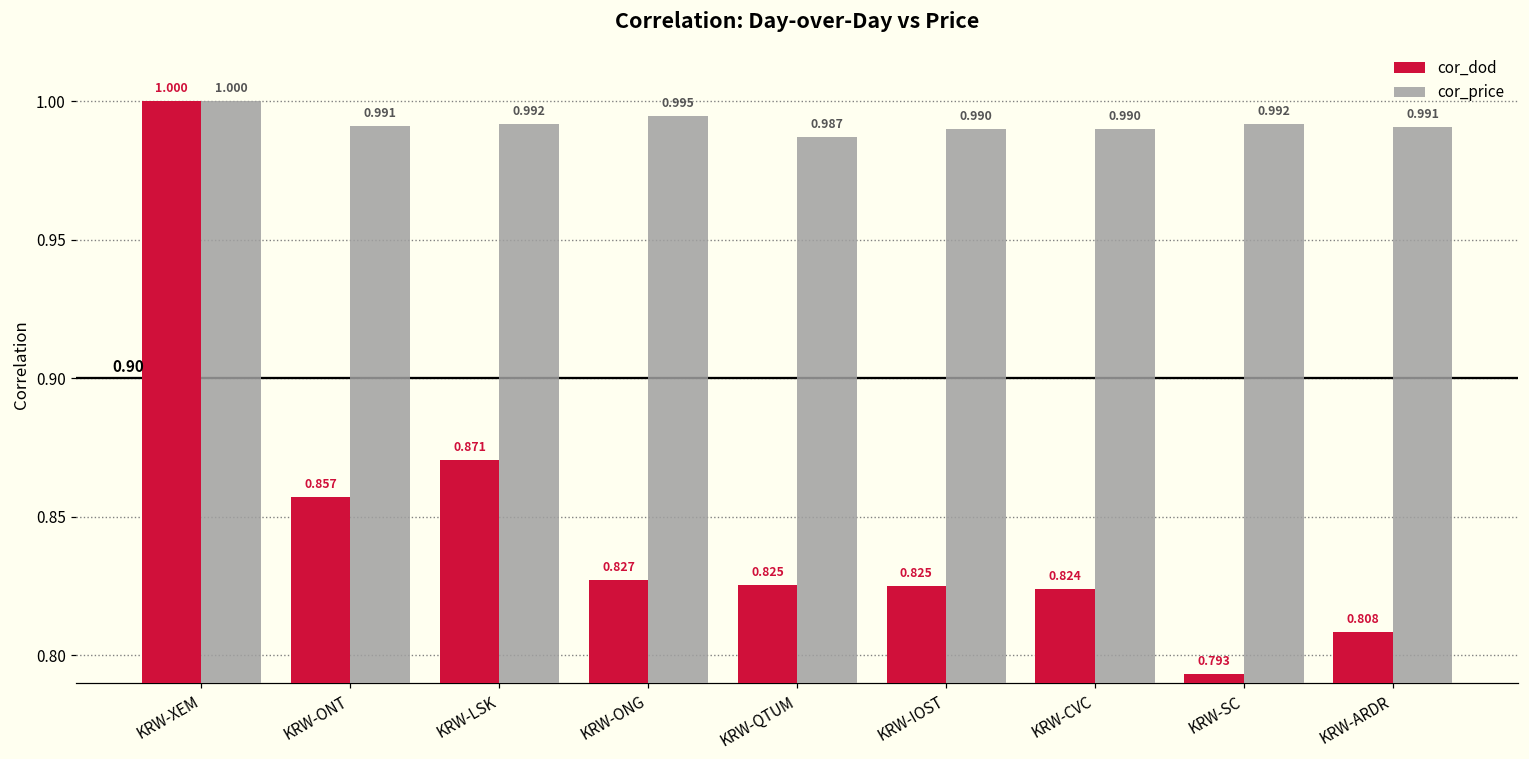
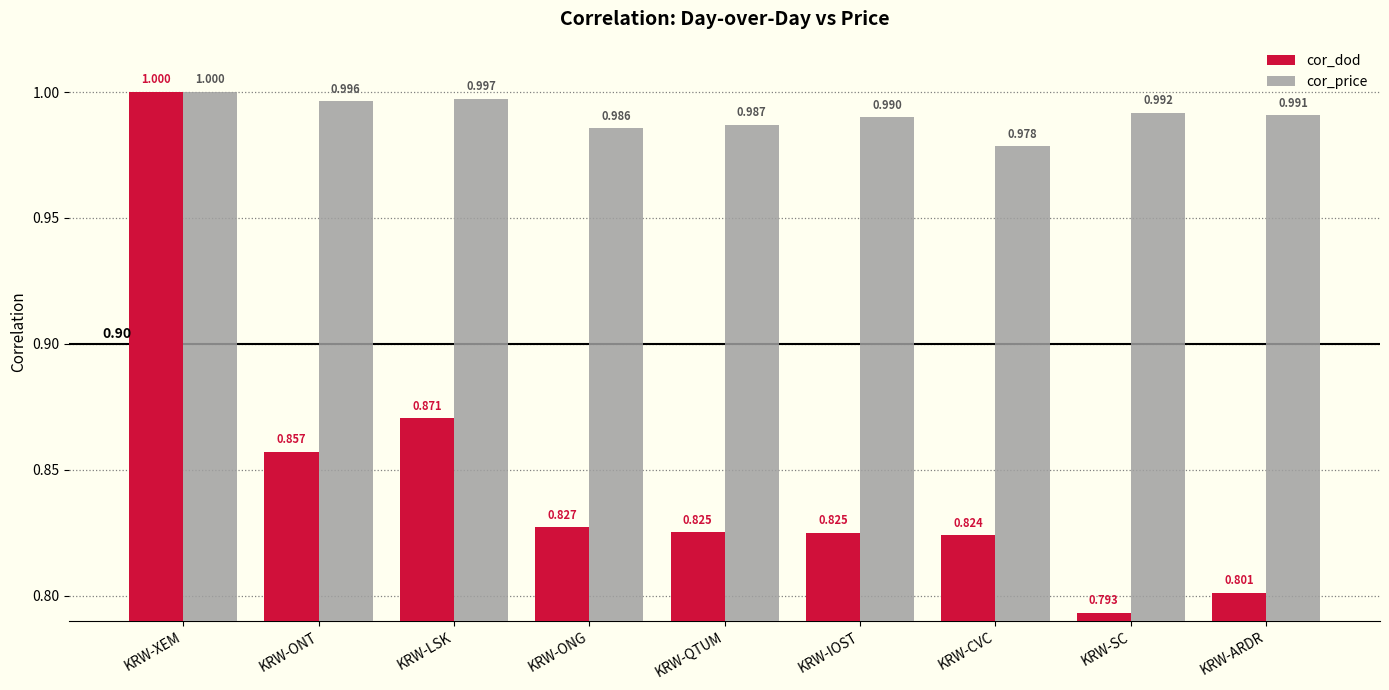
cor_price, KRW-ONT: 0.991 -> 0.996
cor_price, KRW-LSK: 0.992 -> 0.997
cor_price, KRW-ONG: 0.995 -> 0.986
cor_price, KRW-CVC: 0.990 -> 0.978
cor_dod, KRW-ARDR: 0.808 -> 0.801
